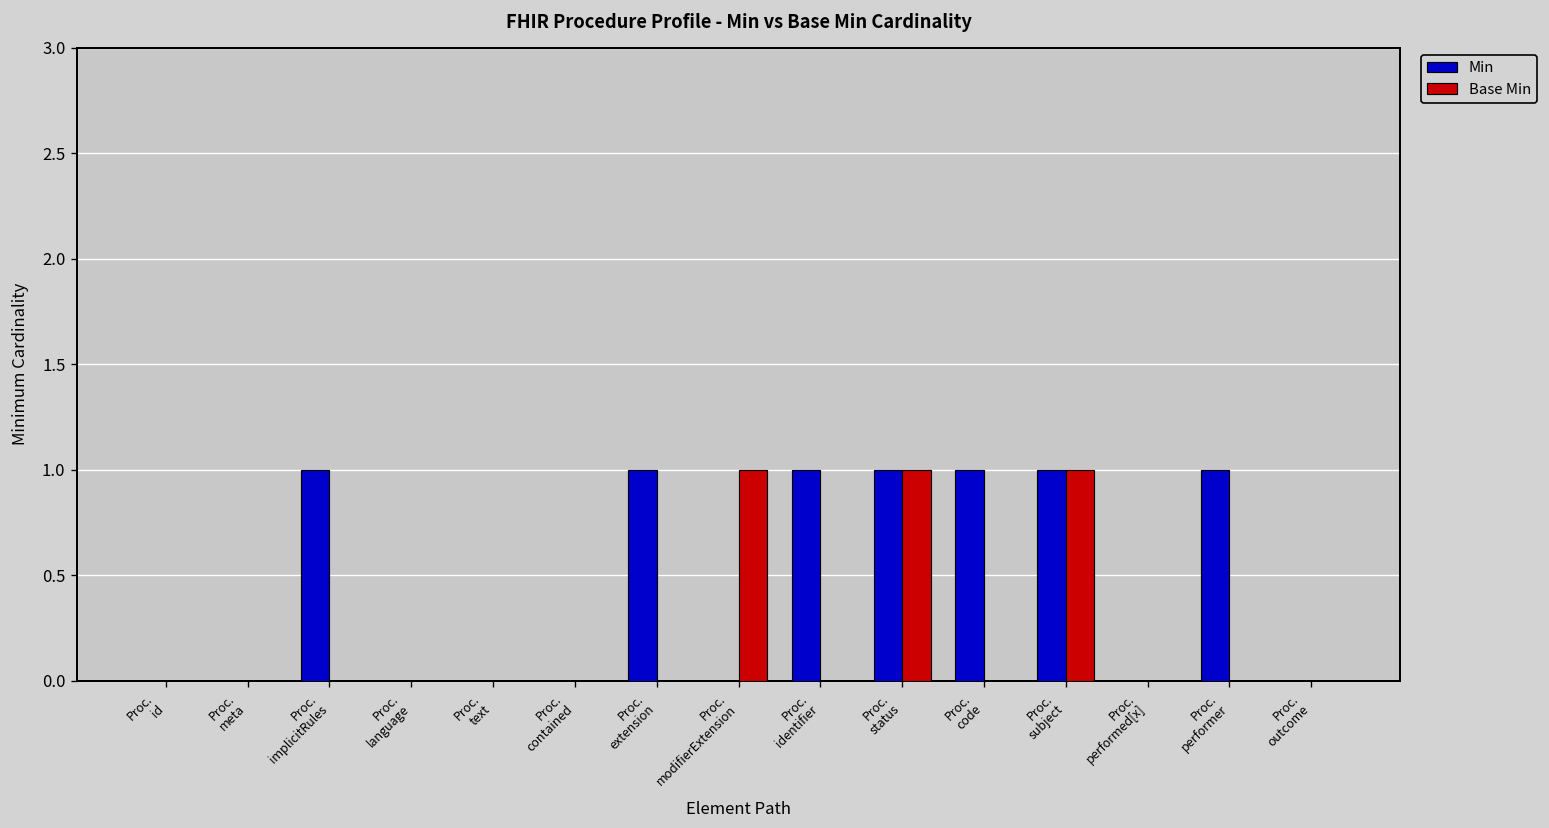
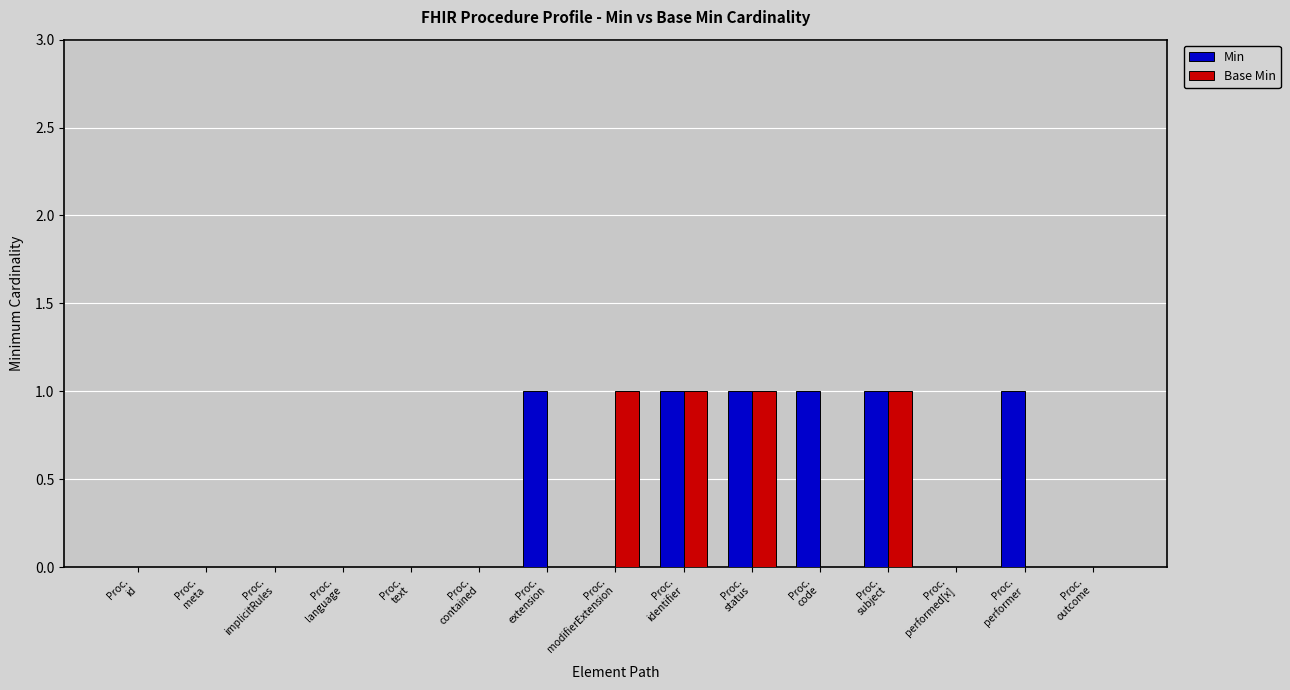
Min, Proc. implicitRules: 1 -> 0
Base Min, Proc. identifier: 0 -> 1
